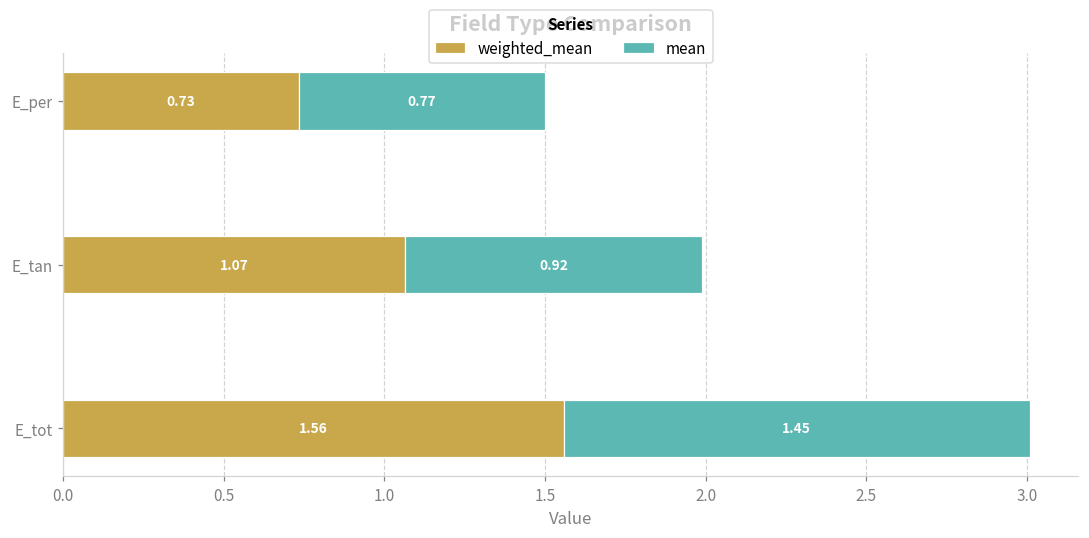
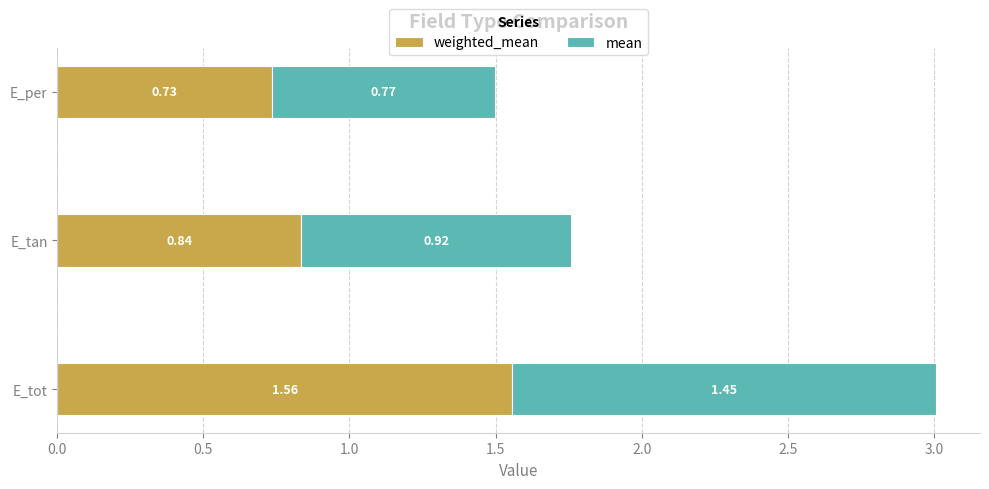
weighted_mean, E_tan: 1.07 -> 0.84
